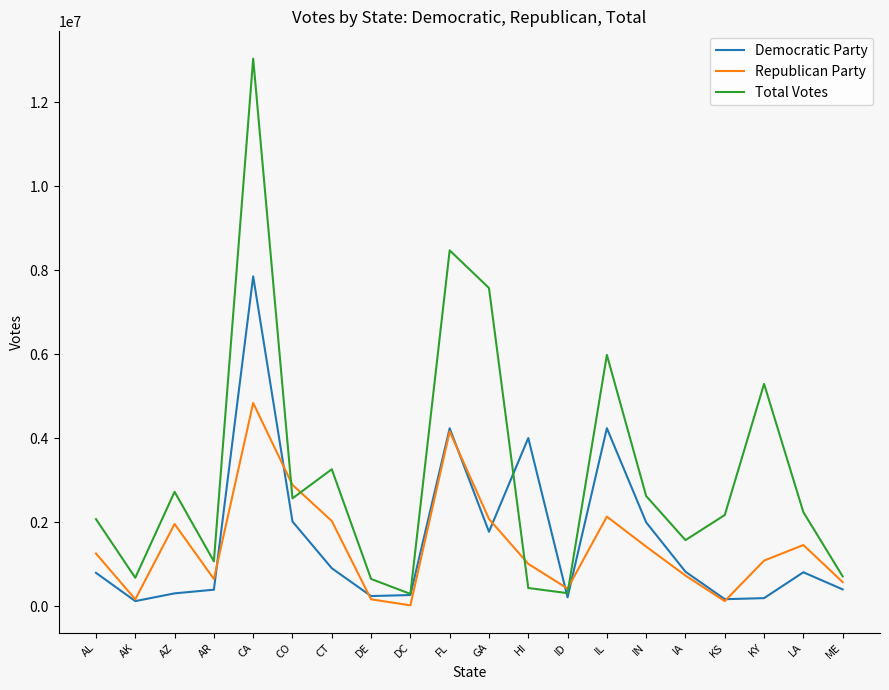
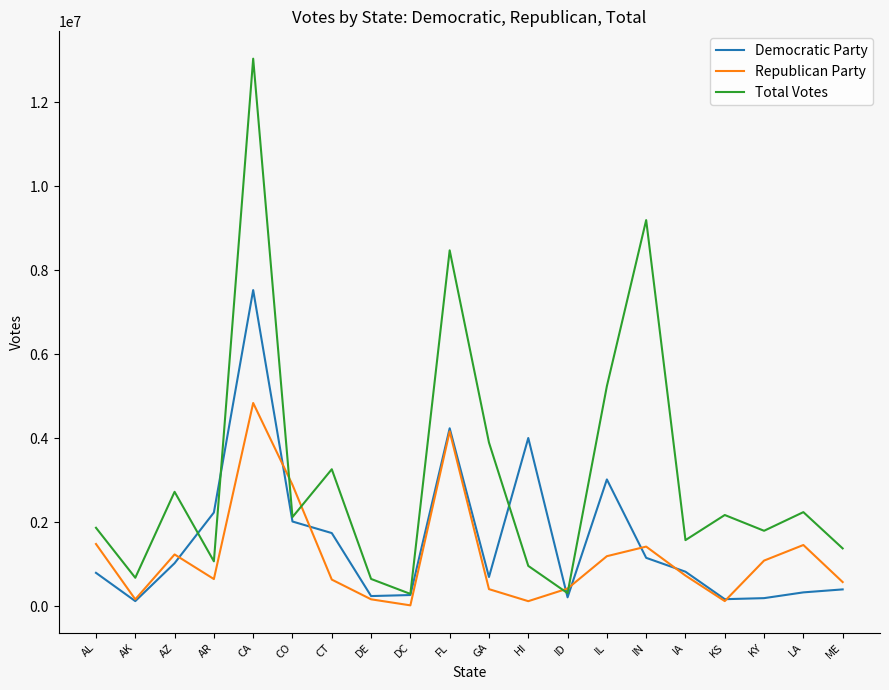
Republican Party, AL: 1300000 -> 1500000
Total Votes, AL: 2100000 -> 1900000
Democratic Party, AZ: 300000 -> 1000000
Republican Party, AZ: 2000000 -> 1200000
Democratic Party, AR: 400000 -> 2200000
Democratic Party, CA: 7900000 -> 7500000
Total Votes, CO: 2600000 -> 2100000
Democratic Party, CT: 900000 -> 1700000
Republican Party, CT: 2000000 -> 600000
Democratic Party, GA: 1800000 -> 700000
Republican Party, GA: 2100000 -> 400000
Total Votes, GA: 7600000 -> 3900000
Republican Party, HI: 1000000 -> 100000
Total Votes, HI: 400000 -> 1000000
Democratic Party, IL: 4200000 -> 3000000
Republican Party, IL: 2100000 -> 1200000
Total Votes, IL: 6000000 -> 5200000
Democratic Party, IN: 2000000 -> 1200000
Total Votes, IN: 2600000 -> 9200000
Total Votes, KY: 5300000 -> 1800000
Democratic Party, LA: 800000 -> 300000
Total Votes, ME: 700000 -> 1400000
